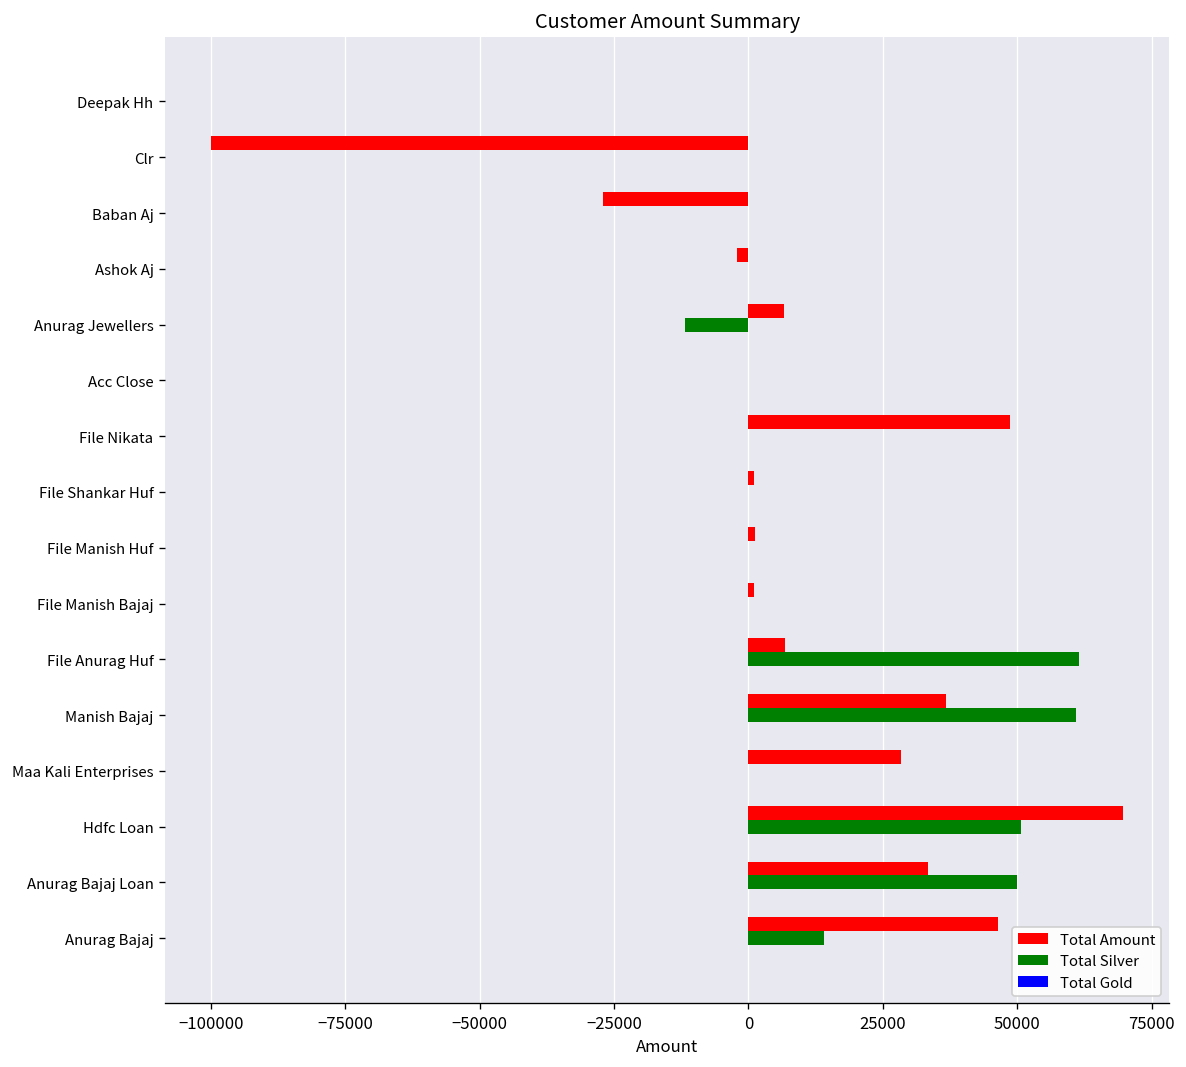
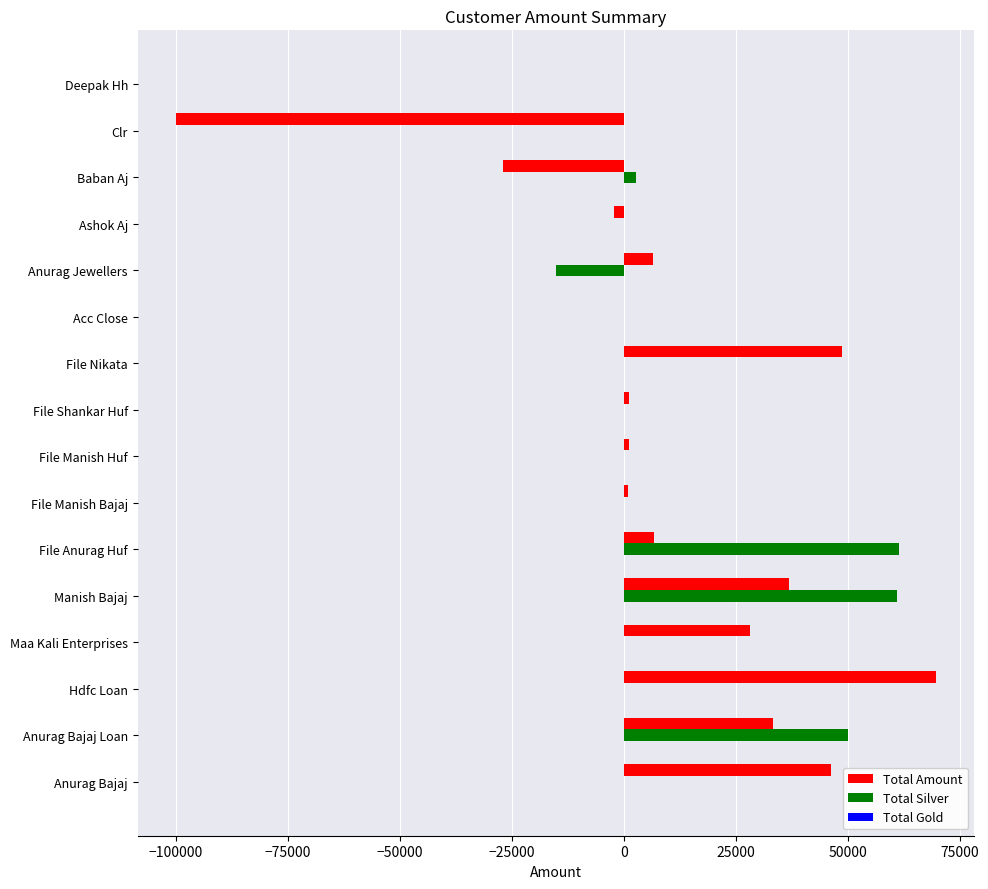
Total Silver, Baban Aj: 0 -> 3000
Total Silver, Anurag Jewellers: -12000 -> -15000
Total Silver, Hdfc Loan: 51000 -> 0
Total Silver, Anurag Bajaj: 14000 -> 0
